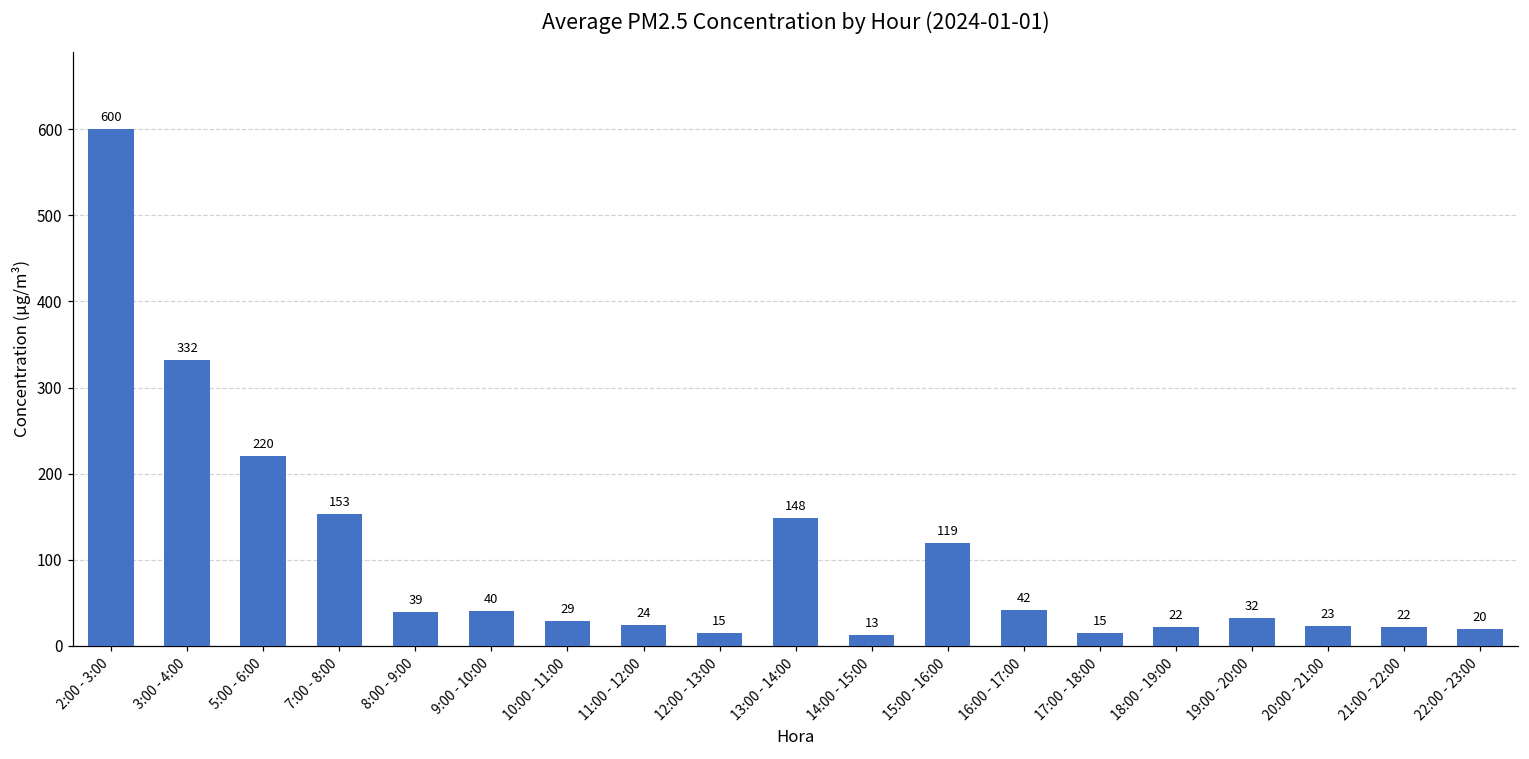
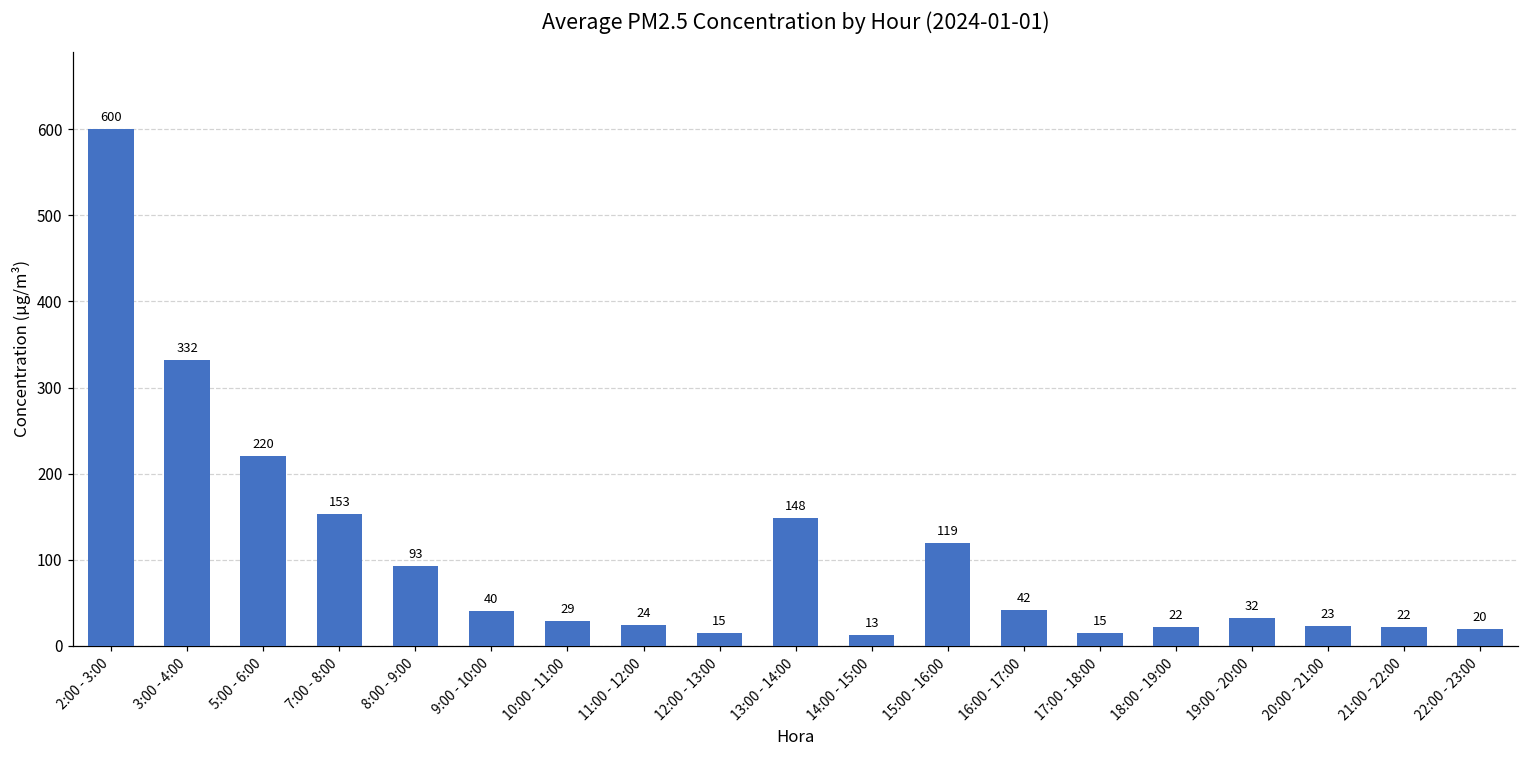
8:00 - 9:00: 39 -> 93
